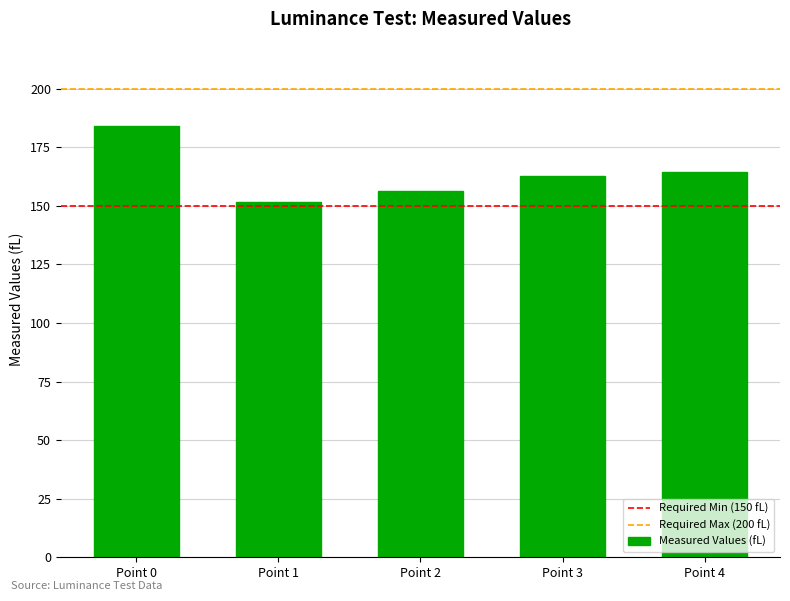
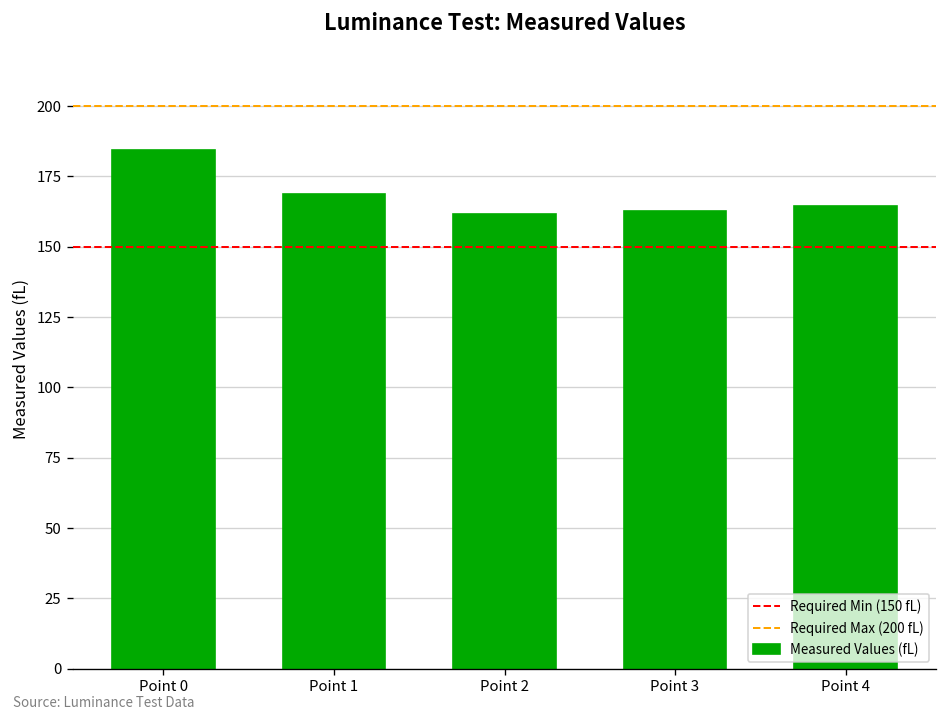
Point 1: 152 -> 169
Point 2: 156 -> 162
